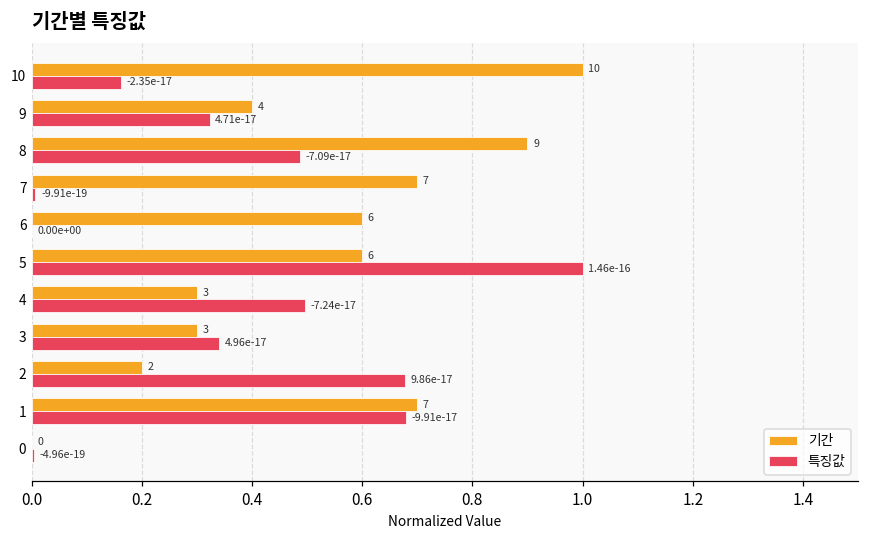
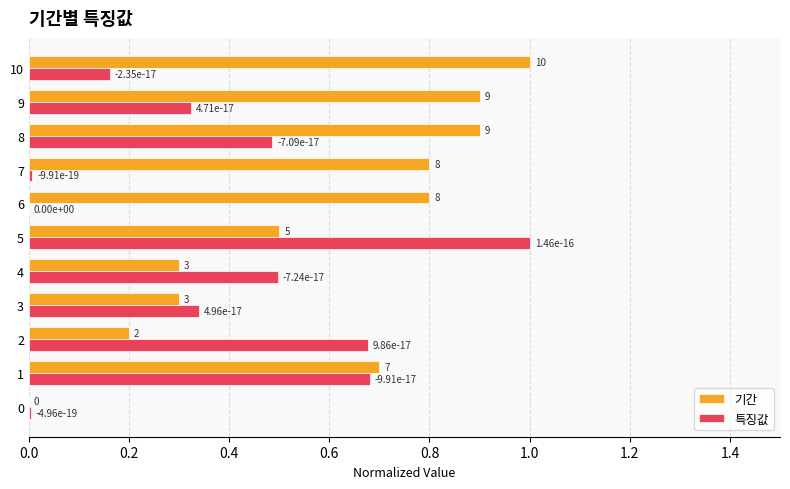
기간, 9: 4 -> 9
기간, 7: 7 -> 8
기간, 6: 6 -> 8
기간, 5: 6 -> 5
